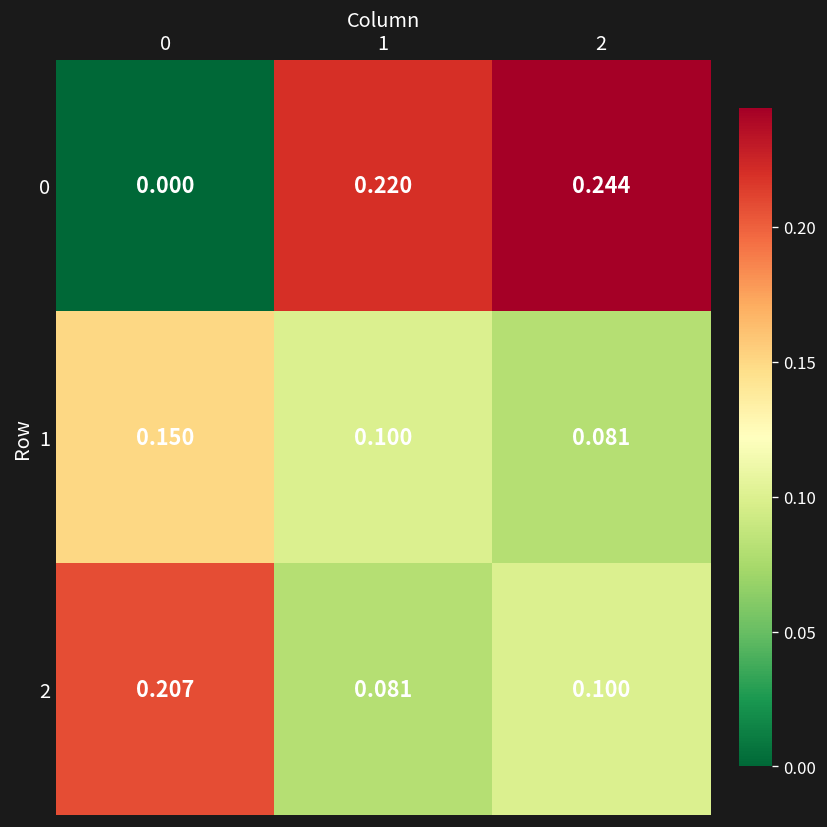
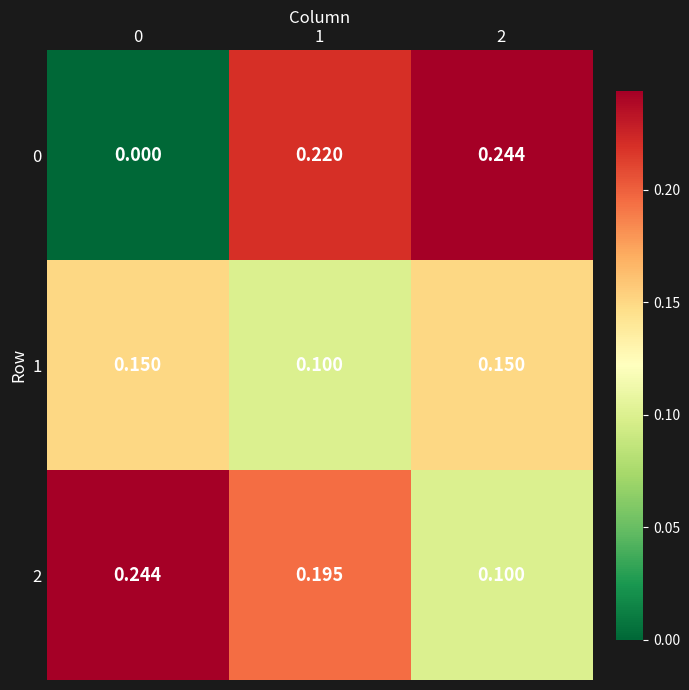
1, 2: 0.081 -> 0.150
2, 0: 0.207 -> 0.244
2, 1: 0.081 -> 0.195
